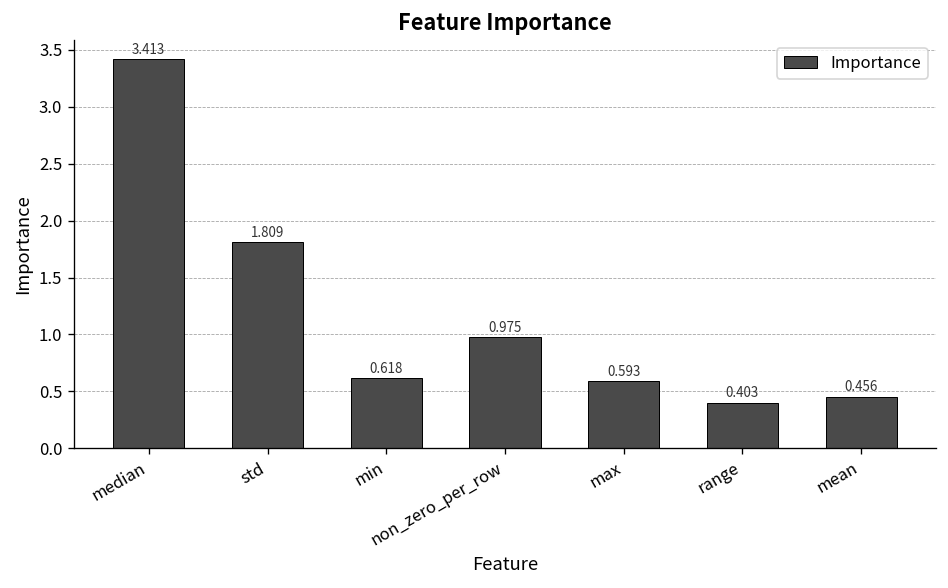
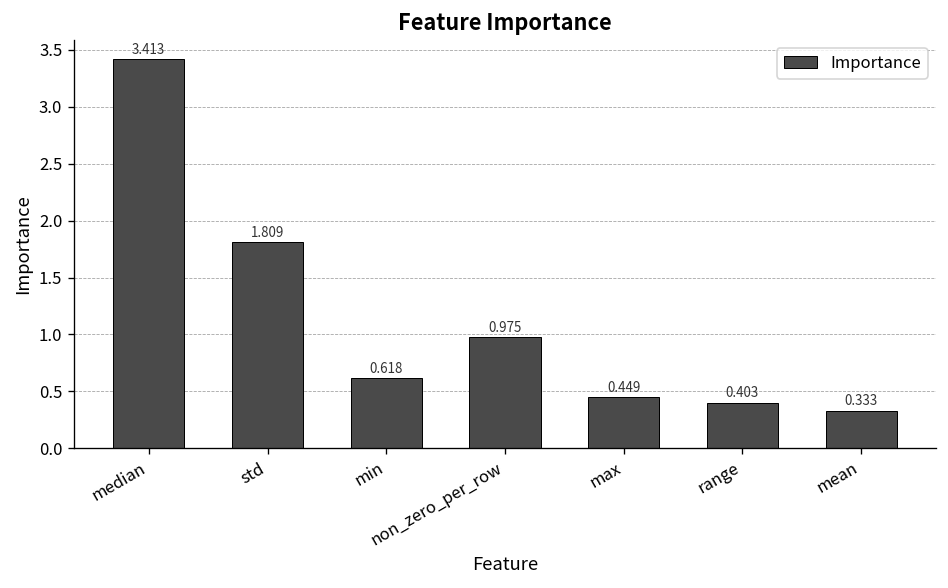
max: 0.593 -> 0.449
mean: 0.456 -> 0.333
